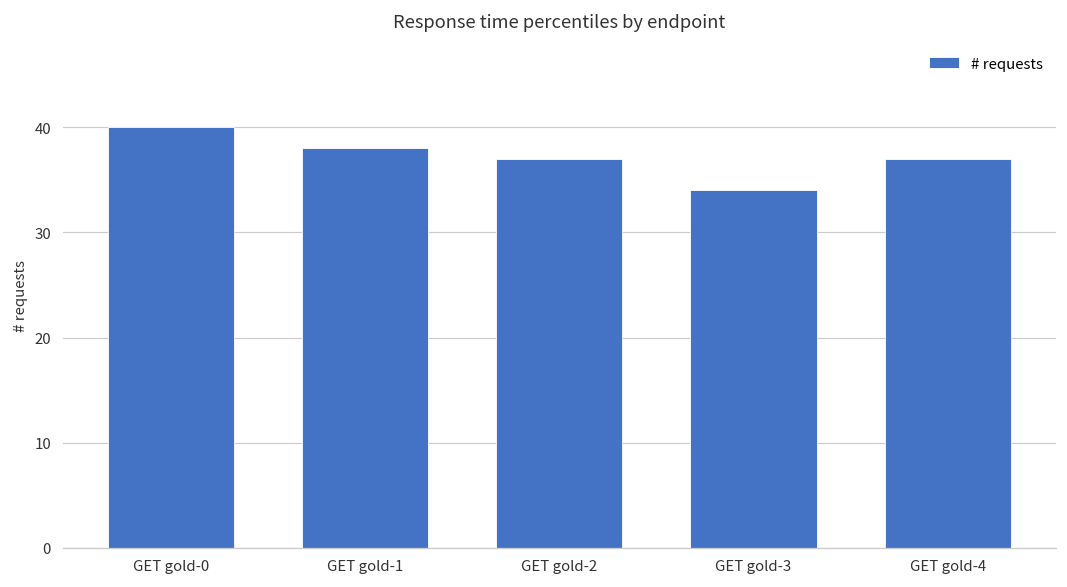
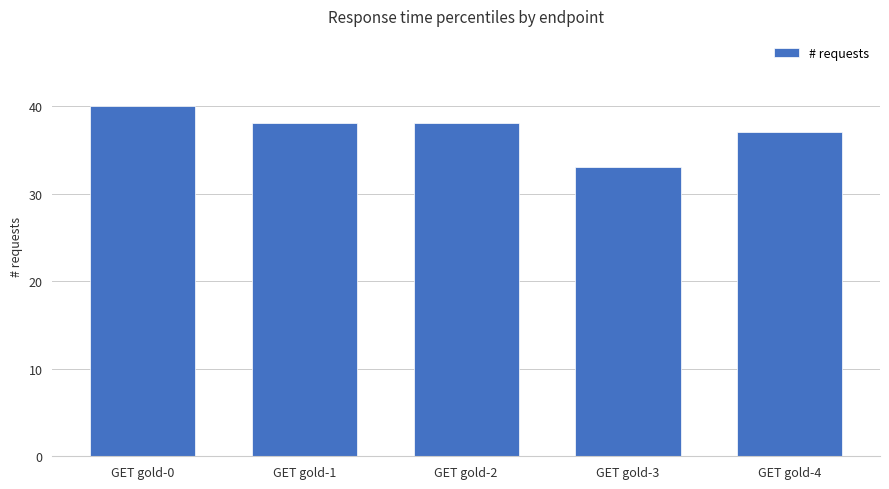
GET gold-2: 37 -> 38
GET gold-3: 34 -> 33
